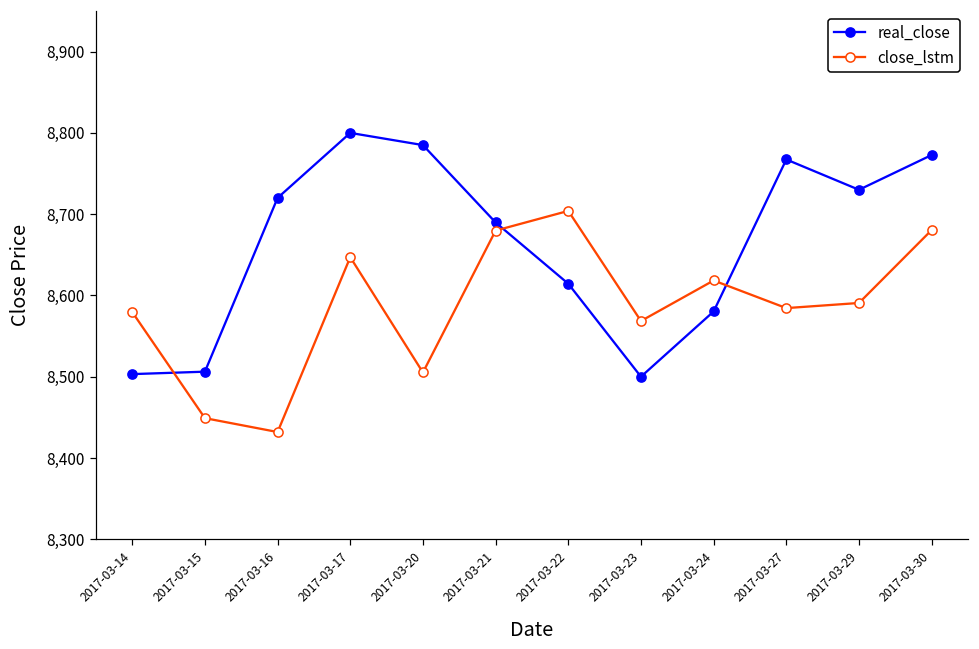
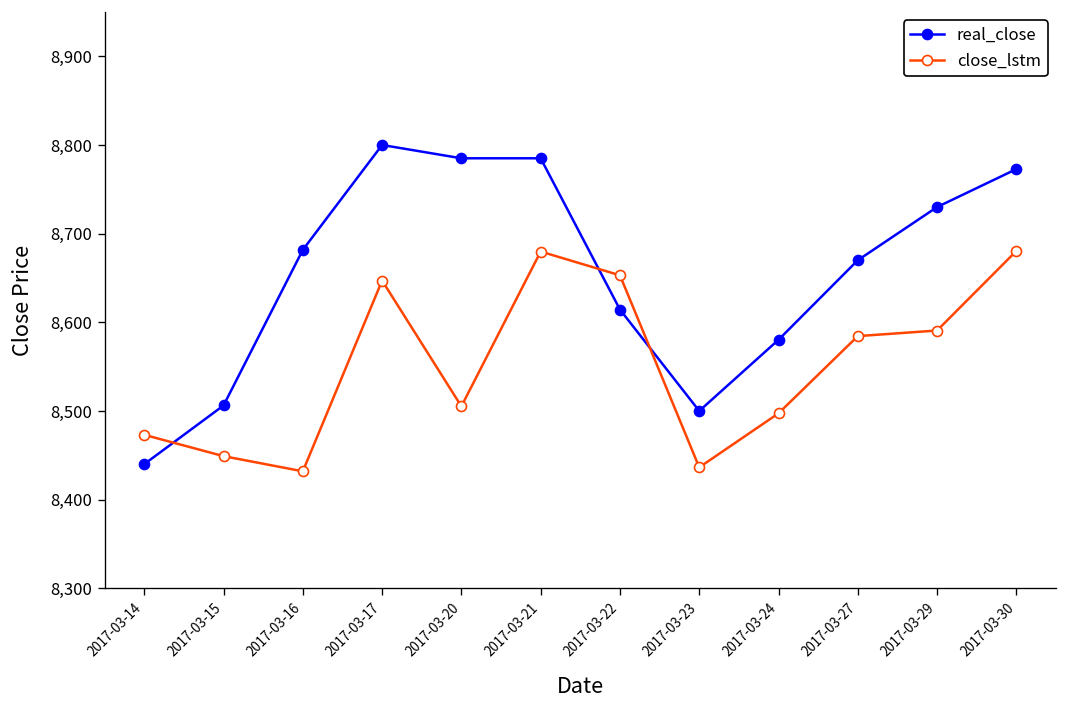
real_close, 2017-03-14: 8,500 -> 8,440
close_lstm, 2017-03-14: 8,580 -> 8,470
real_close, 2017-03-16: 8,720 -> 8,680
real_close, 2017-03-21: 8,690 -> 8,790
close_lstm, 2017-03-22: 8,700 -> 8,650
close_lstm, 2017-03-23: 8,570 -> 8,440
close_lstm, 2017-03-24: 8,620 -> 8,500
real_close, 2017-03-27: 8,770 -> 8,670
